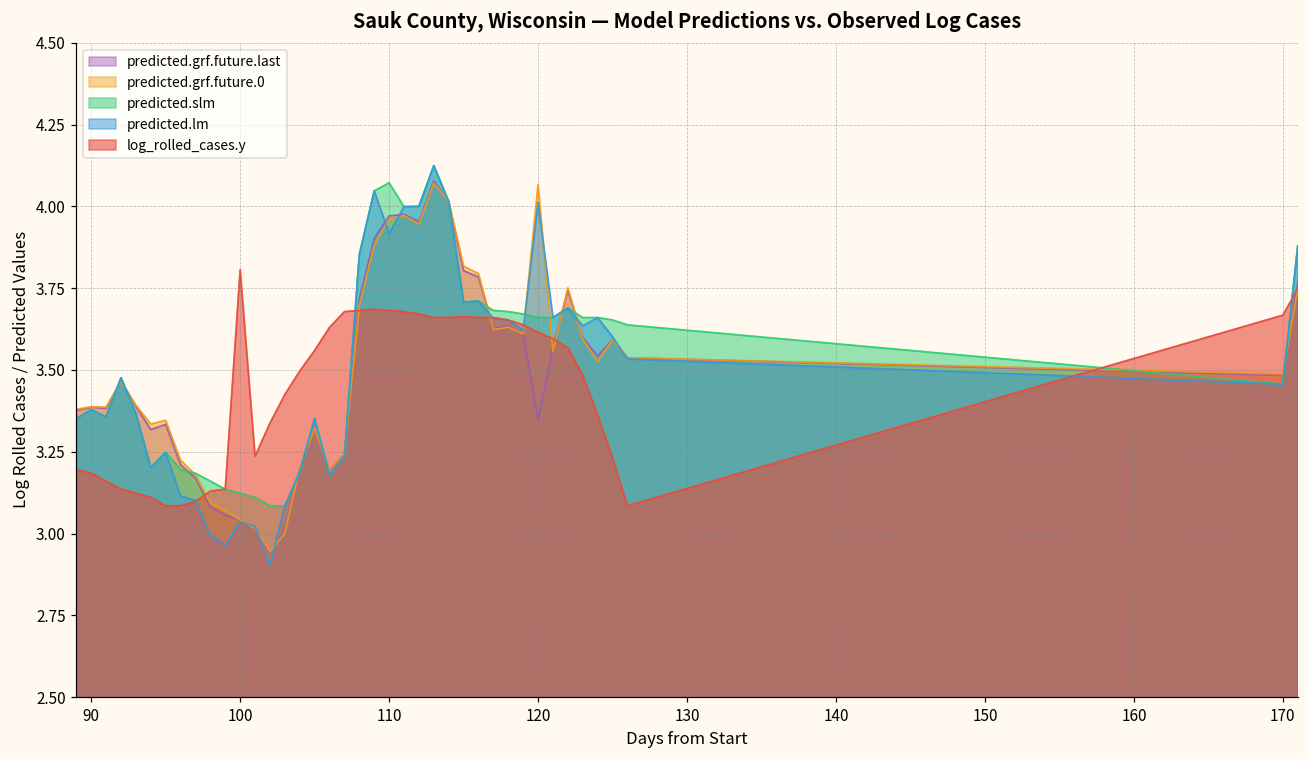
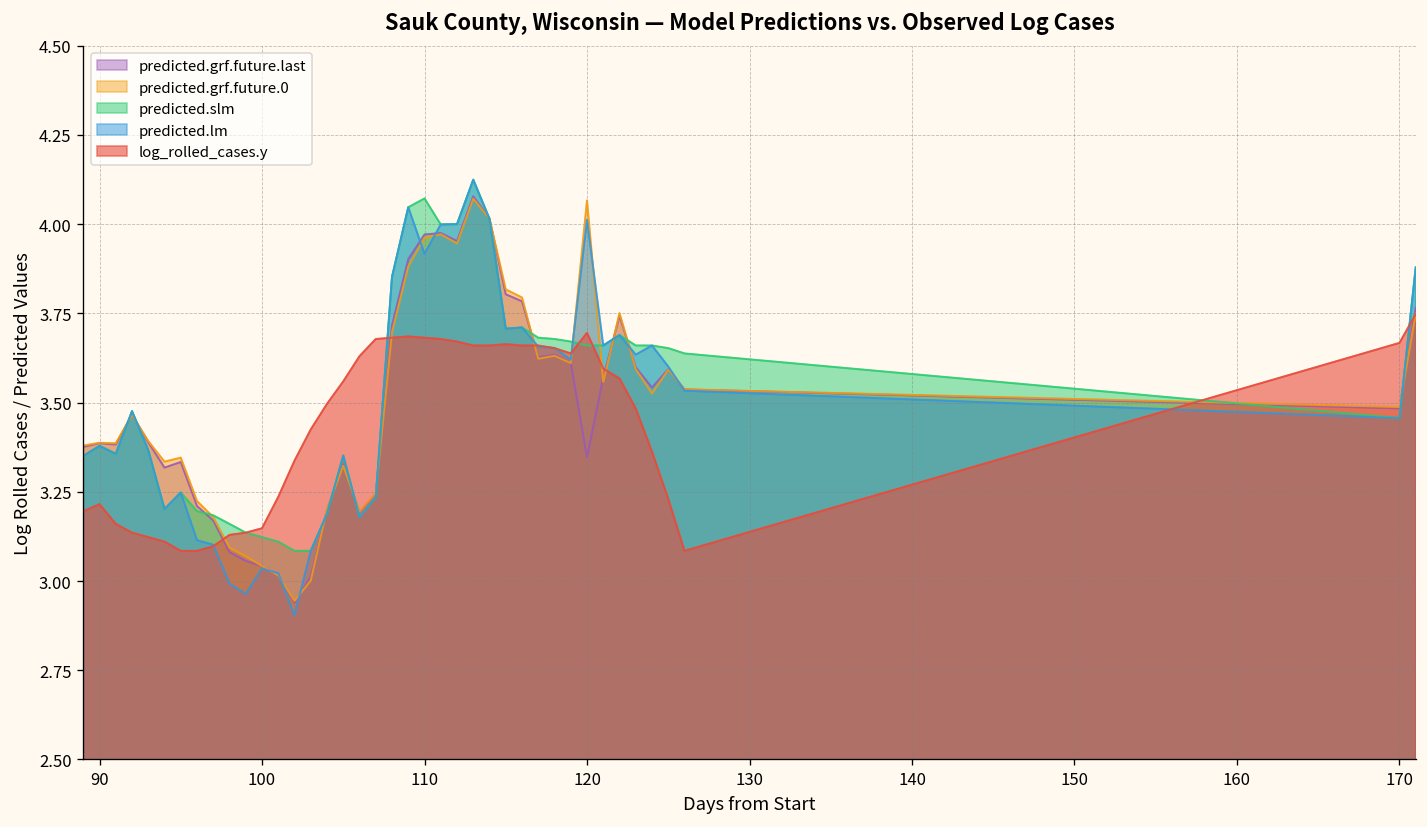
log_rolled_cases.y, 90: 3.18 -> 3.22
log_rolled_cases.y, 100: 3.81 -> 3.15
log_rolled_cases.y, 120: 3.61 -> 3.70
